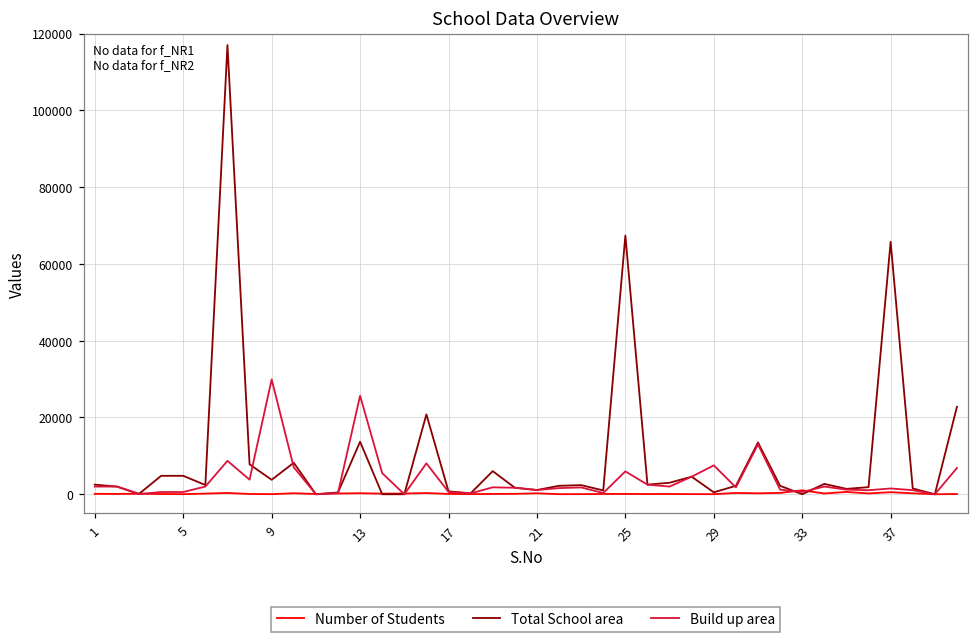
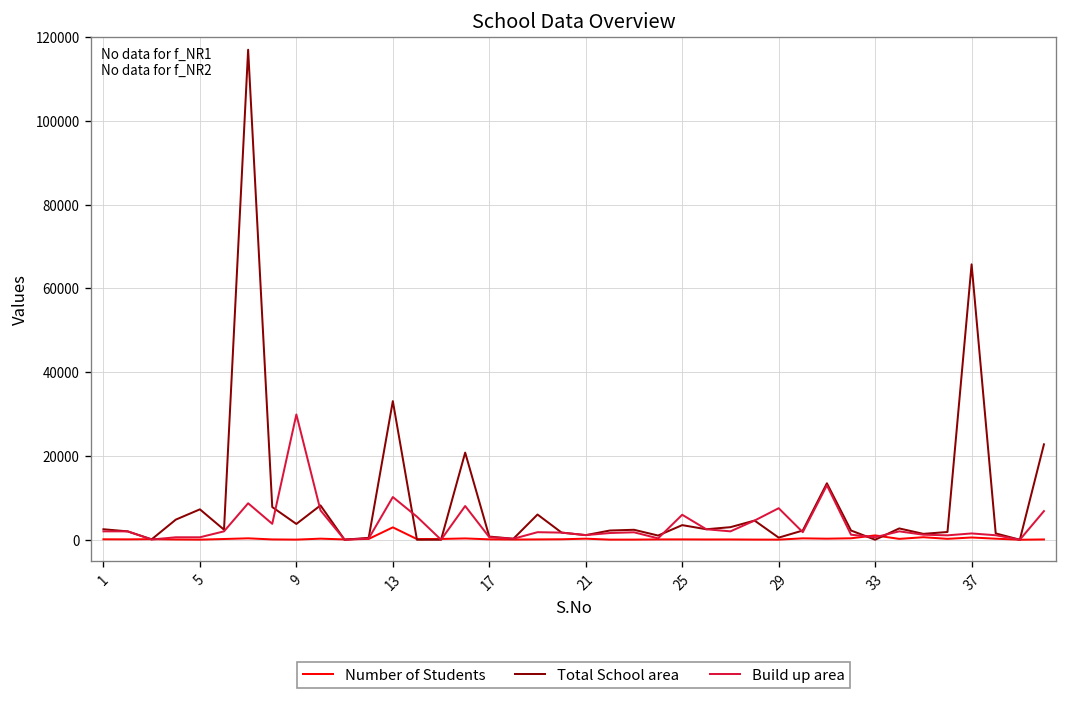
Total School area, 5: 5000 -> 7000
Number of Students, 13: 0 -> 3000
Total School area, 13: 14000 -> 33000
Build up area, 13: 26000 -> 10000
Total School area, 25: 67000 -> 3000
